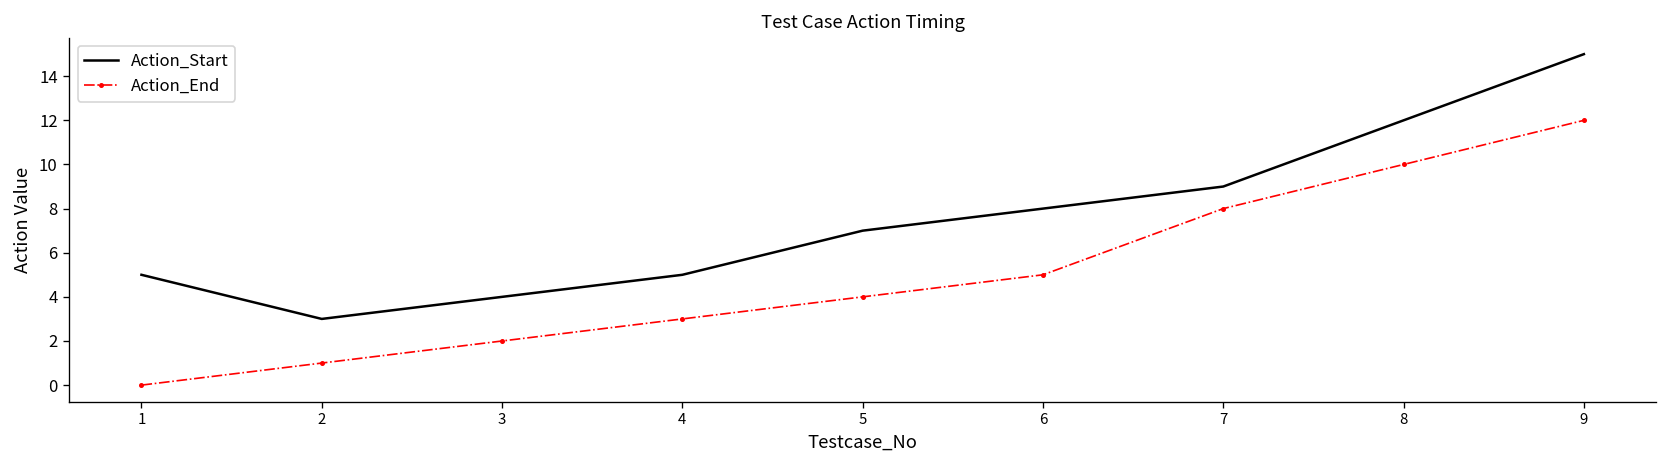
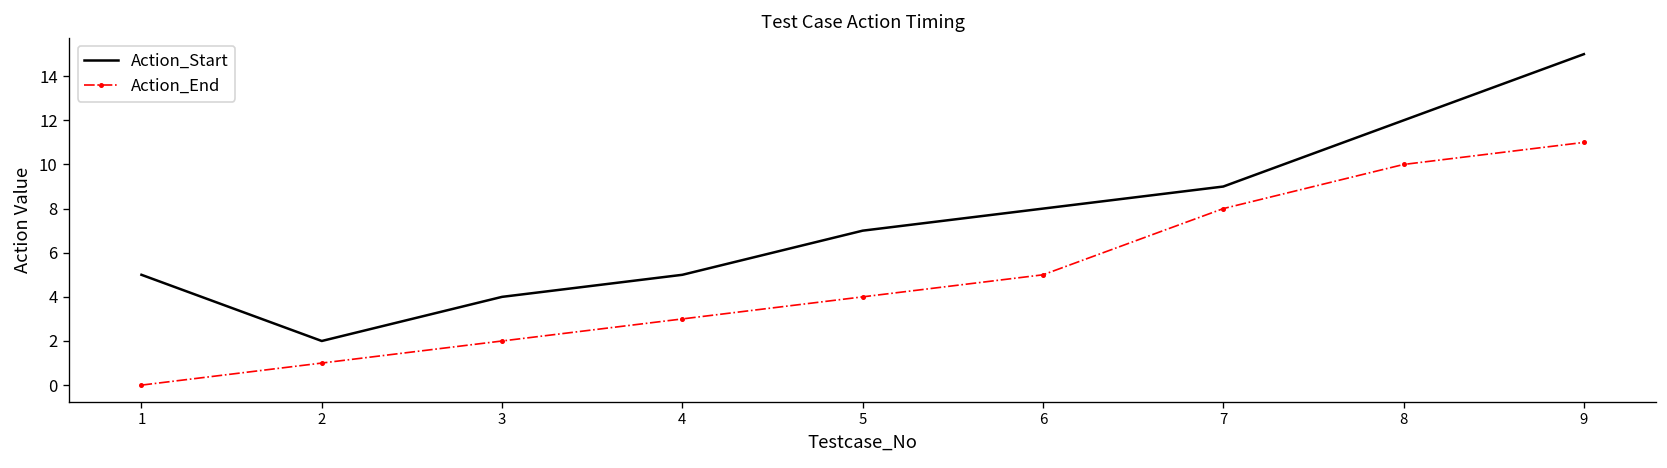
Action_Start, 2: 3 -> 2
Action_End, 9: 12 -> 11
